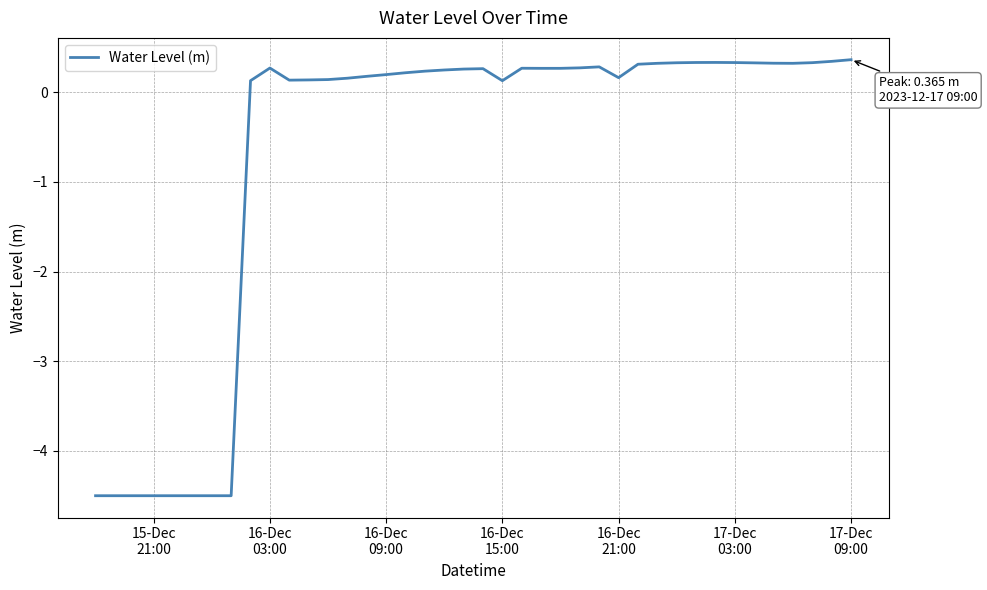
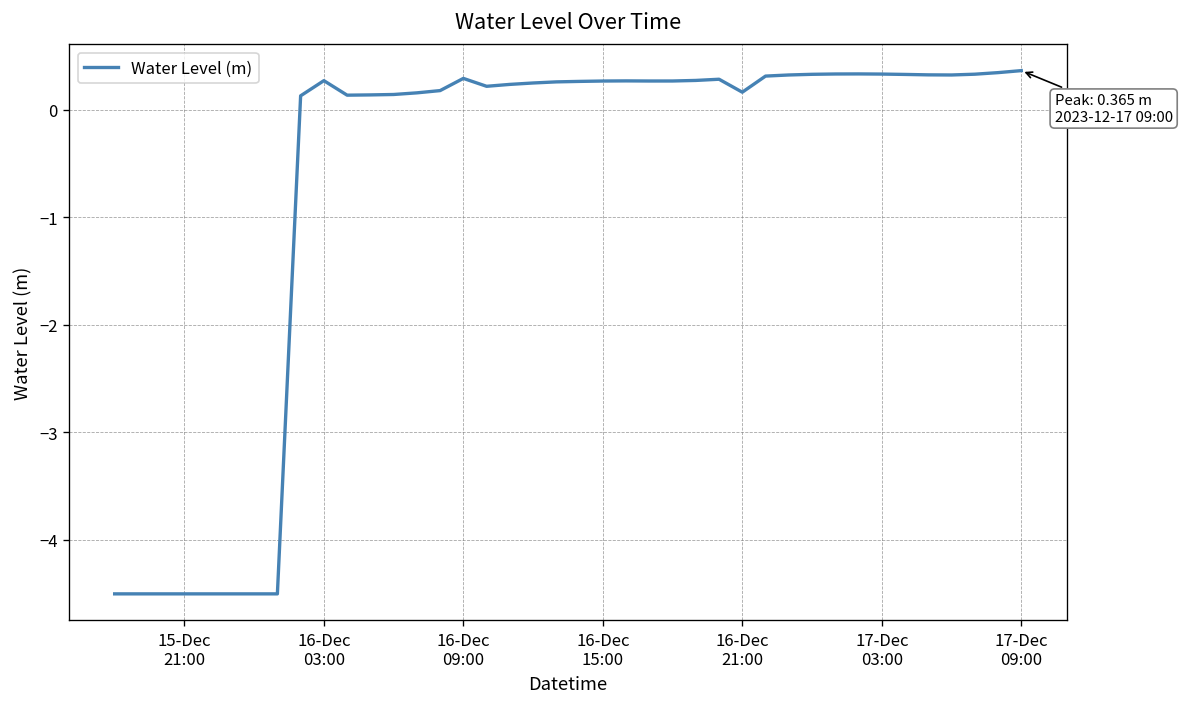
16-Dec 09:00: 0.2 -> 0.3
16-Dec 15:00: 0.1 -> 0.3
